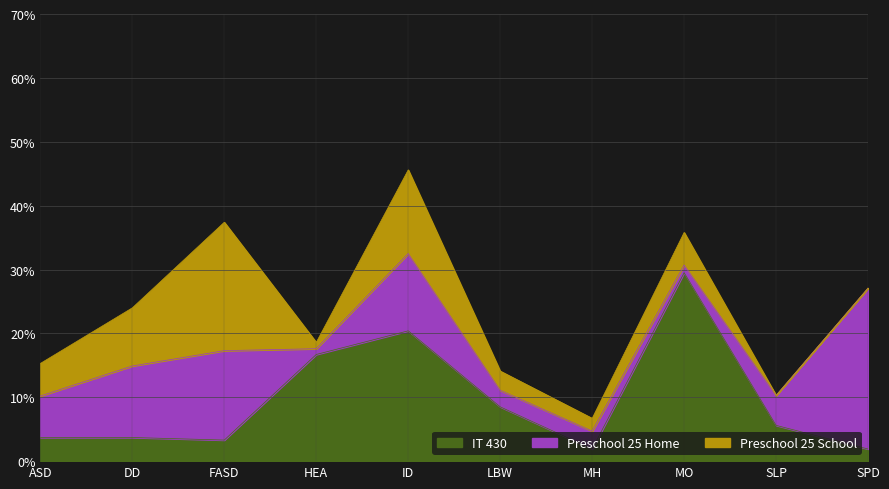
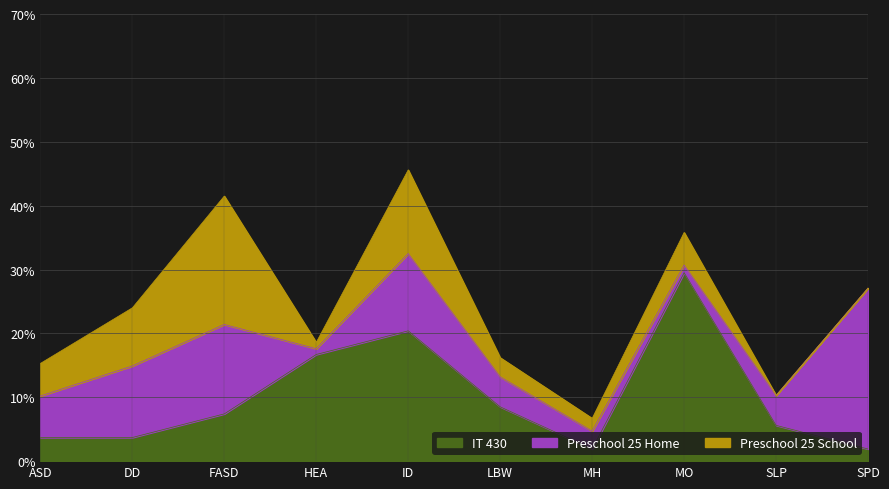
IT 430, FASD: 3% -> 7%
Preschool 25 Home, LBW: 3% -> 5%
